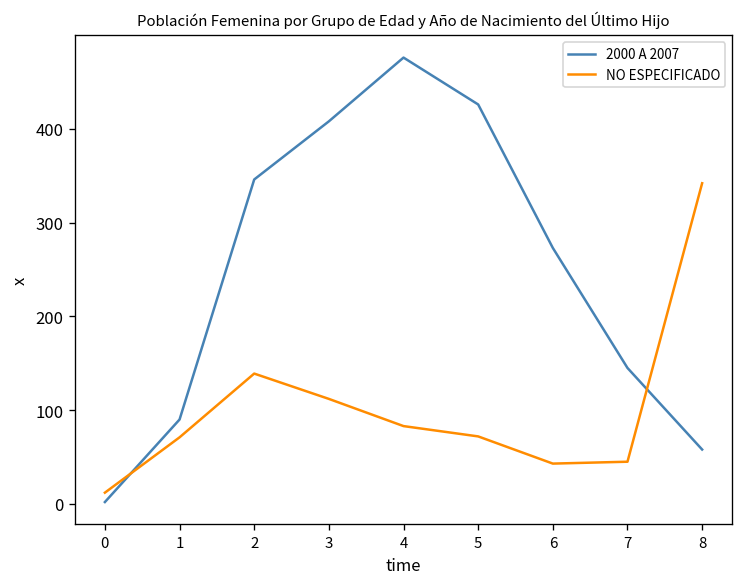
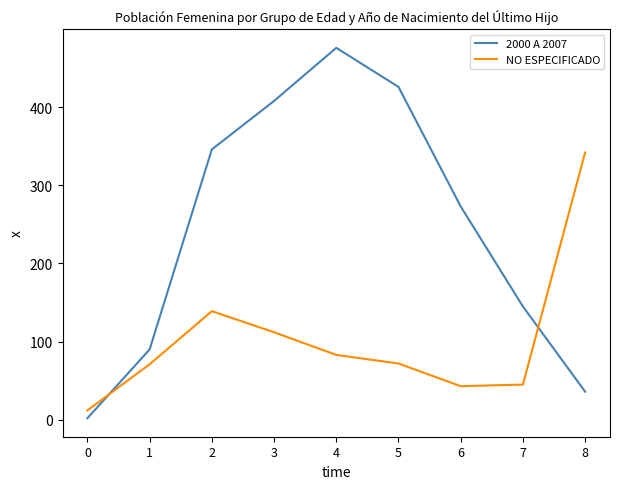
2000 A 2007, 8: 60 -> 40
